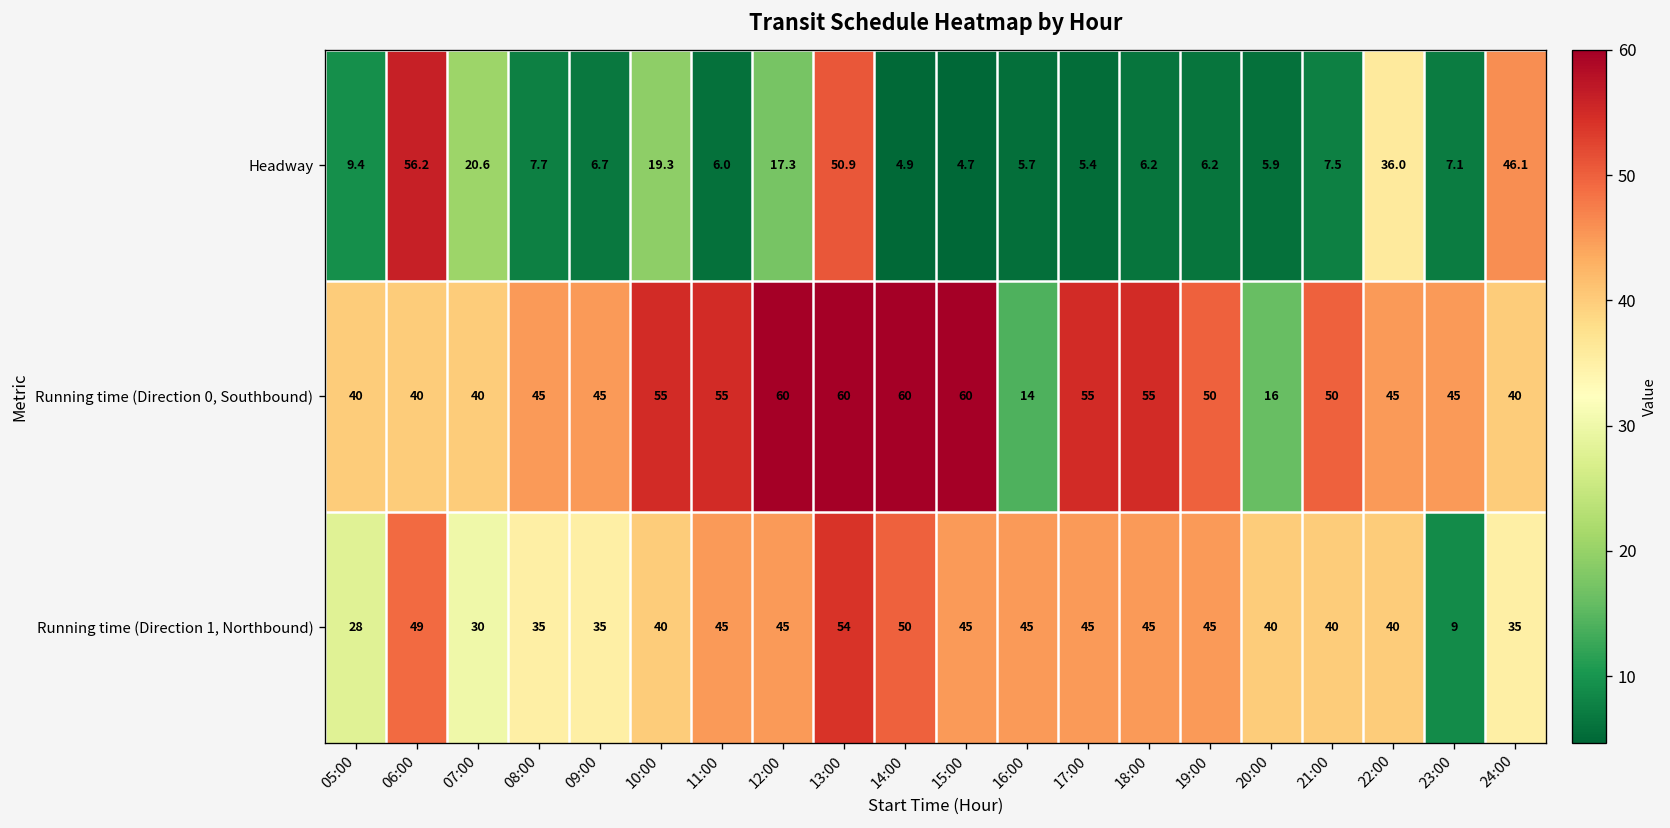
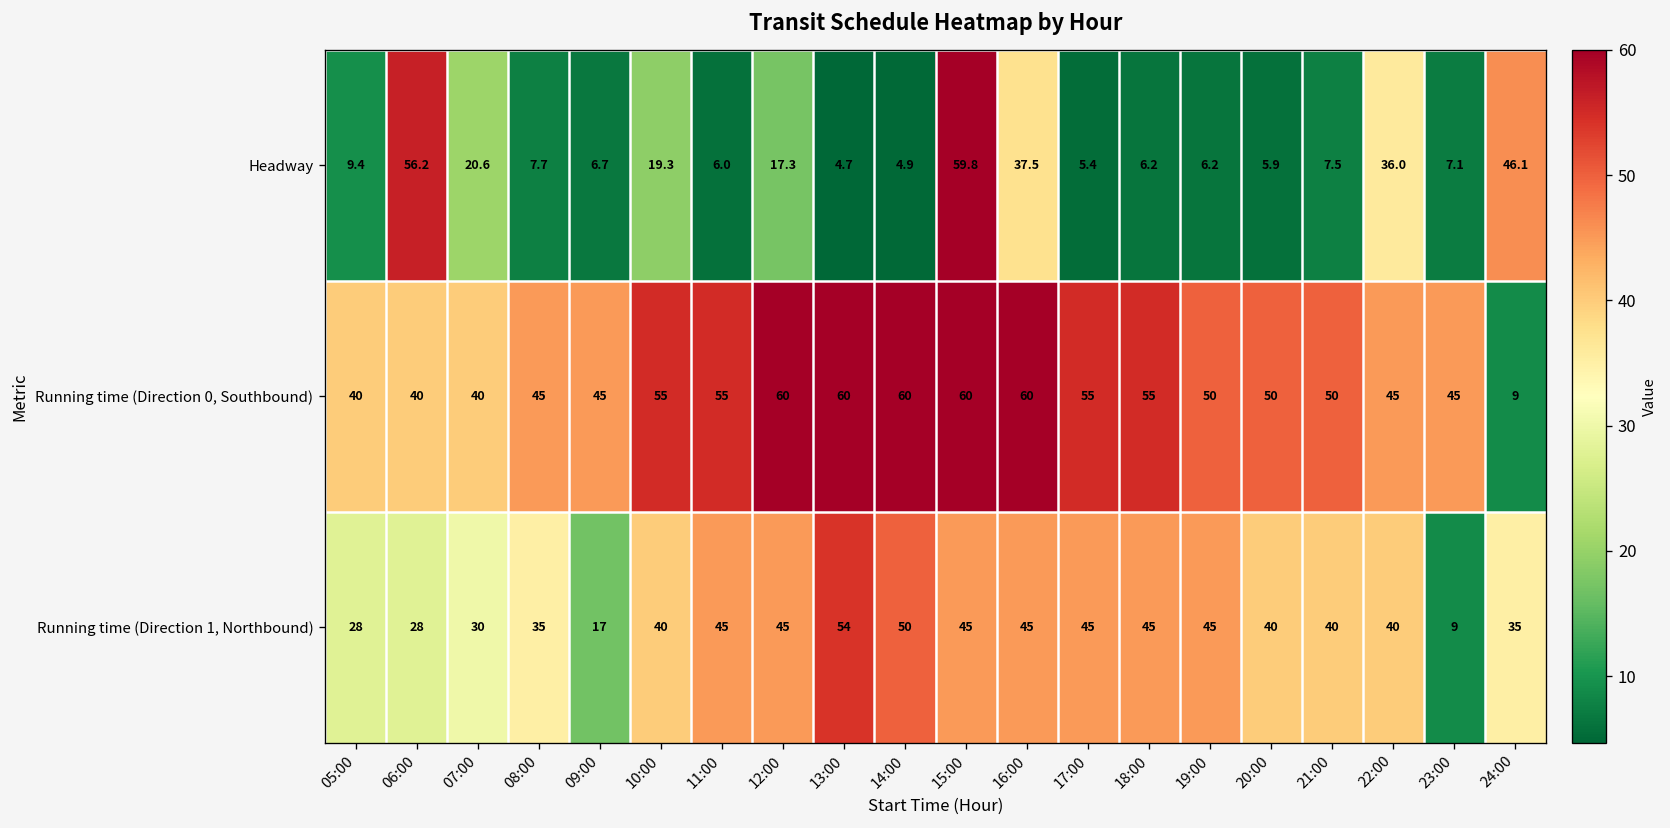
Headway, 13:00: 50.9 -> 4.7
Headway, 15:00: 4.7 -> 59.8
Headway, 16:00: 5.7 -> 37.5
Running time (Direction 0, Southbound), 16:00: 14 -> 60
Running time (Direction 0, Southbound), 20:00: 16 -> 50
Running time (Direction 0, Southbound), 24:00: 40 -> 9
Running time (Direction 1, Northbound), 06:00: 49 -> 28
Running time (Direction 1, Northbound), 09:00: 35 -> 17
